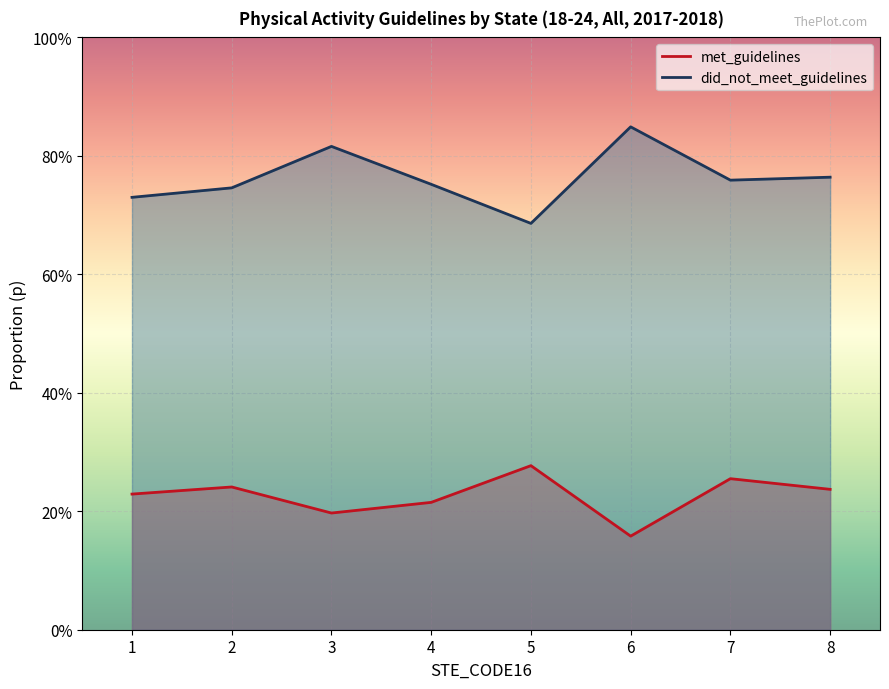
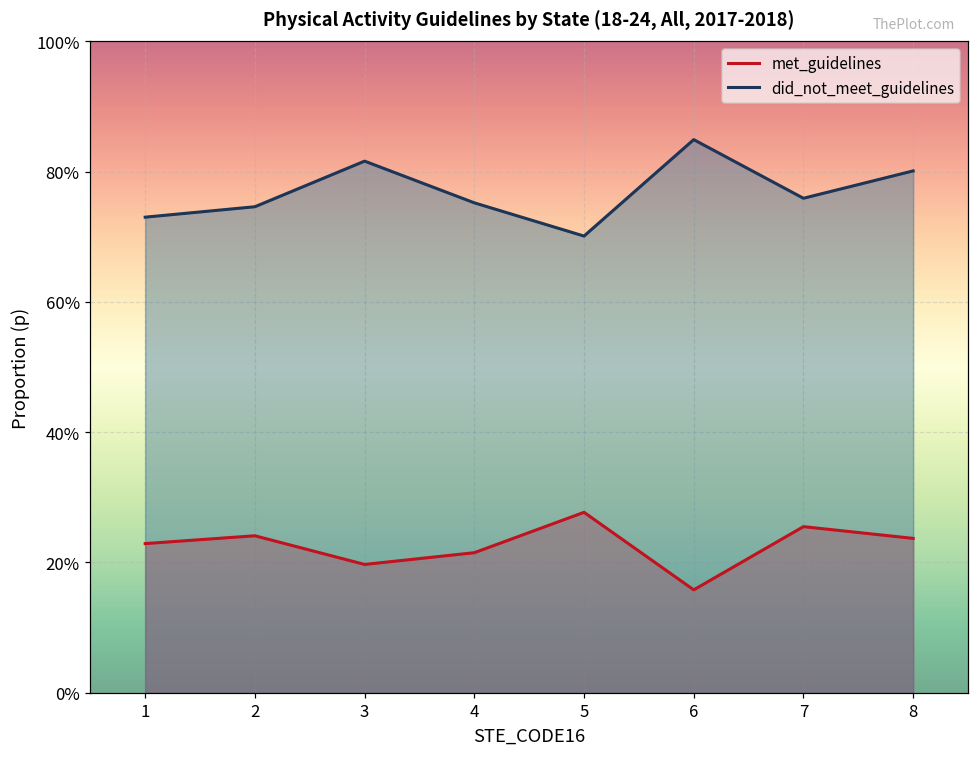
did_not_meet_guidelines, 5: 69% -> 70%
did_not_meet_guidelines, 8: 76% -> 80%
